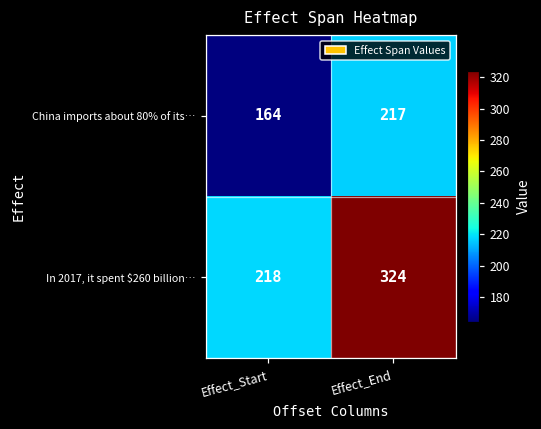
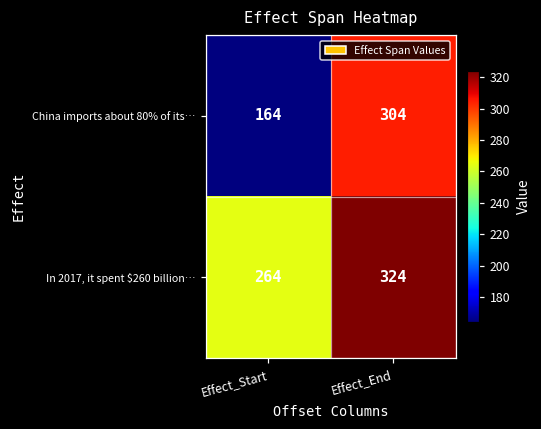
China imports about 80% of its…, Effect_End: 217 -> 304
In 2017, it spent $260 billion…, Effect_Start: 218 -> 264
